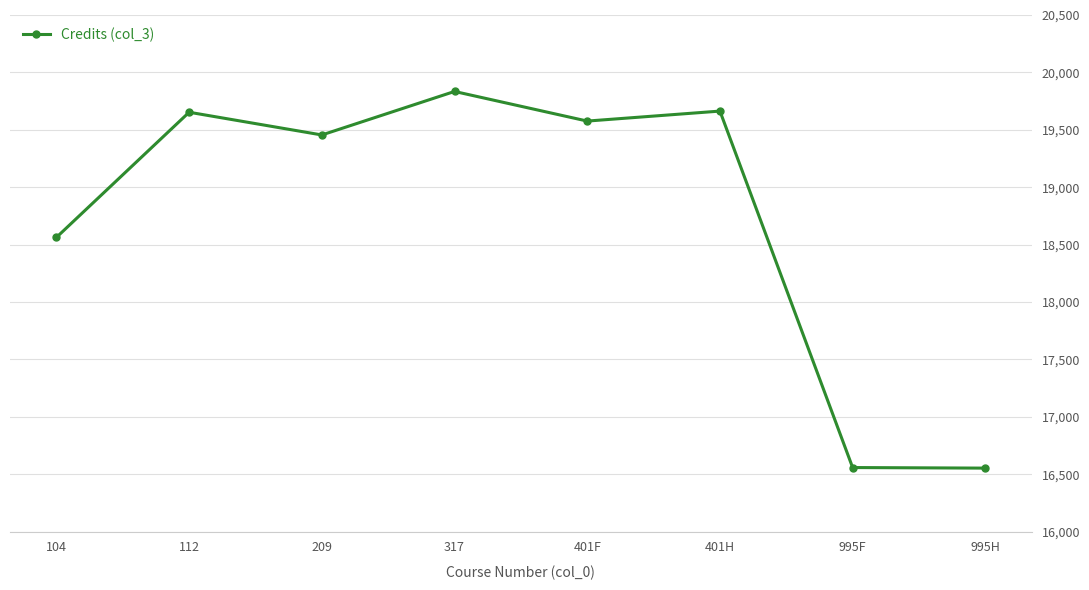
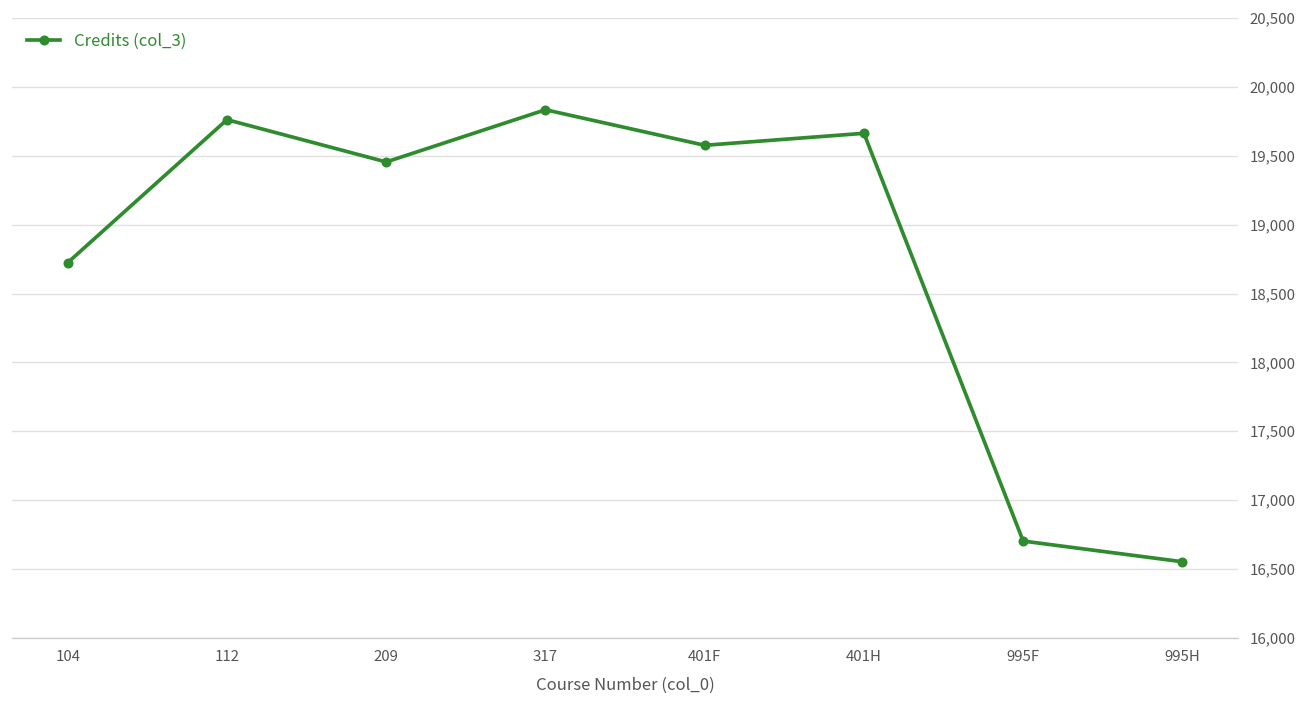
104: 18,560 -> 18,720
112: 19,650 -> 19,760
995F: 16,560 -> 16,700
